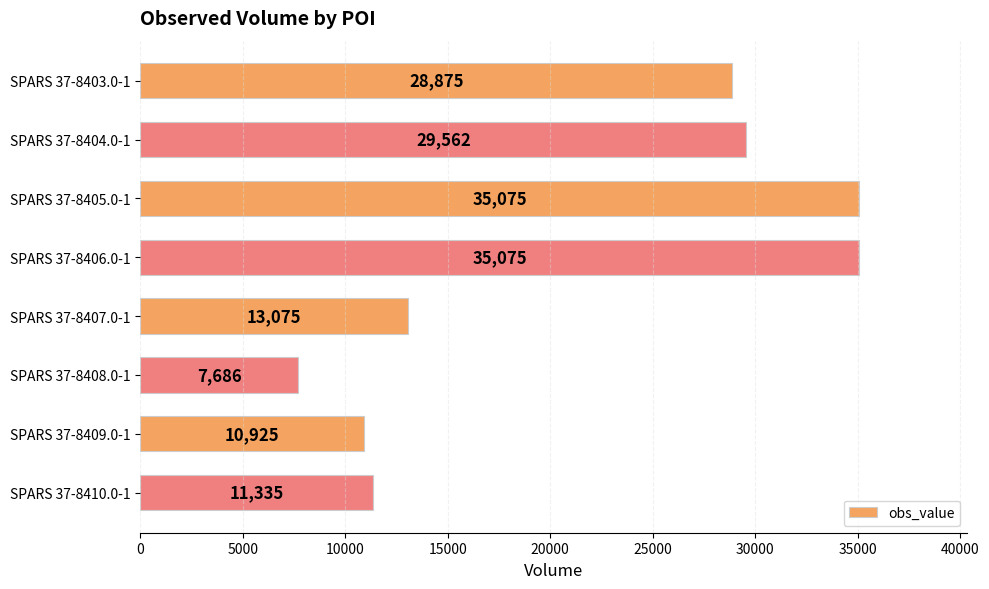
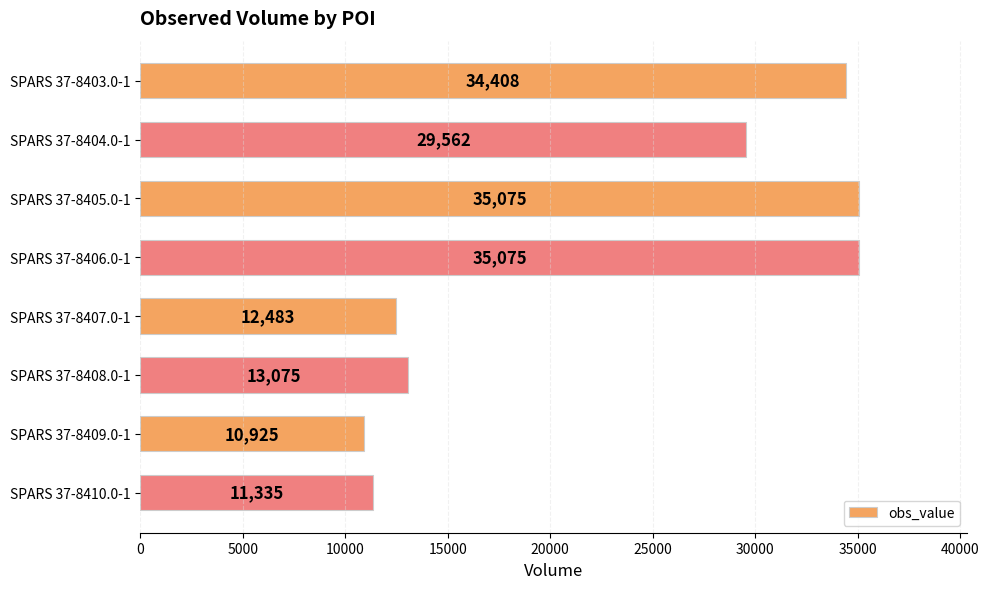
SPARS 37-8403.0-1: 28,875 -> 34,408
SPARS 37-8407.0-1: 13,075 -> 12,483
SPARS 37-8408.0-1: 7,686 -> 13,075
